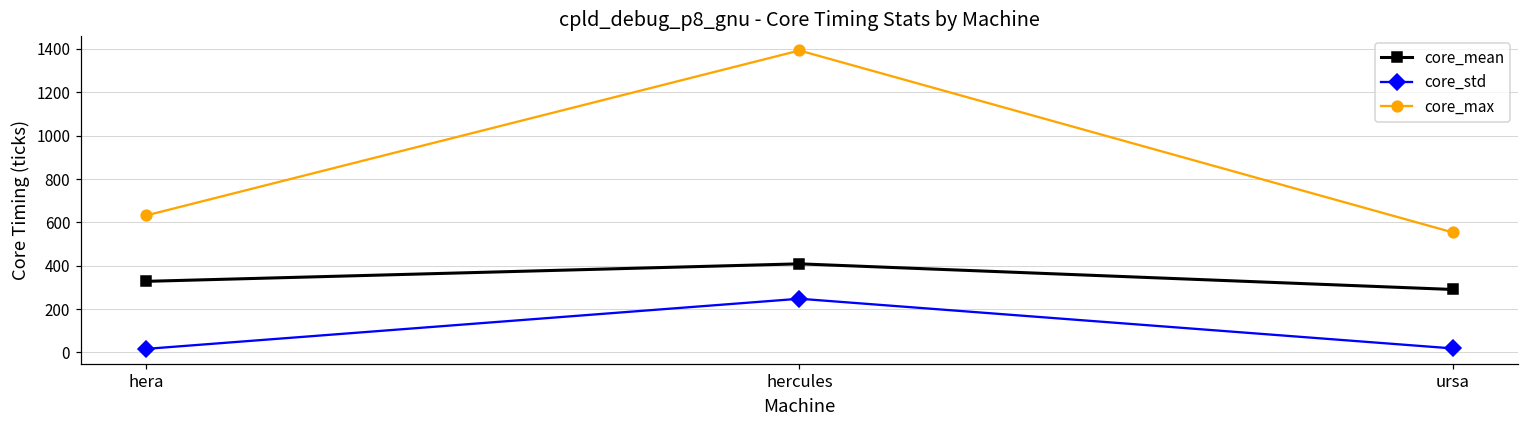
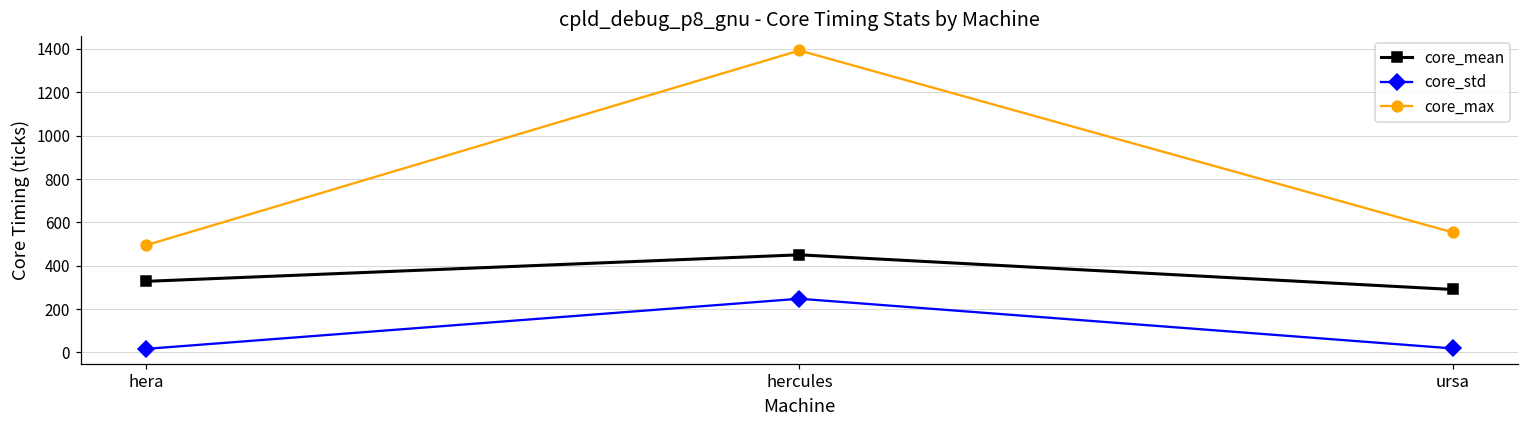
core_max, hera: 630 -> 500
core_mean, hercules: 410 -> 450
